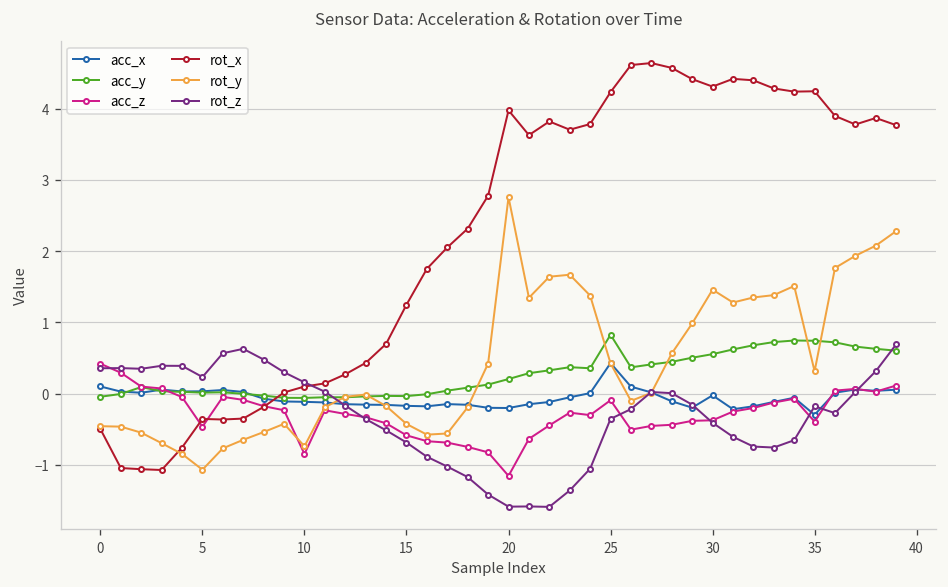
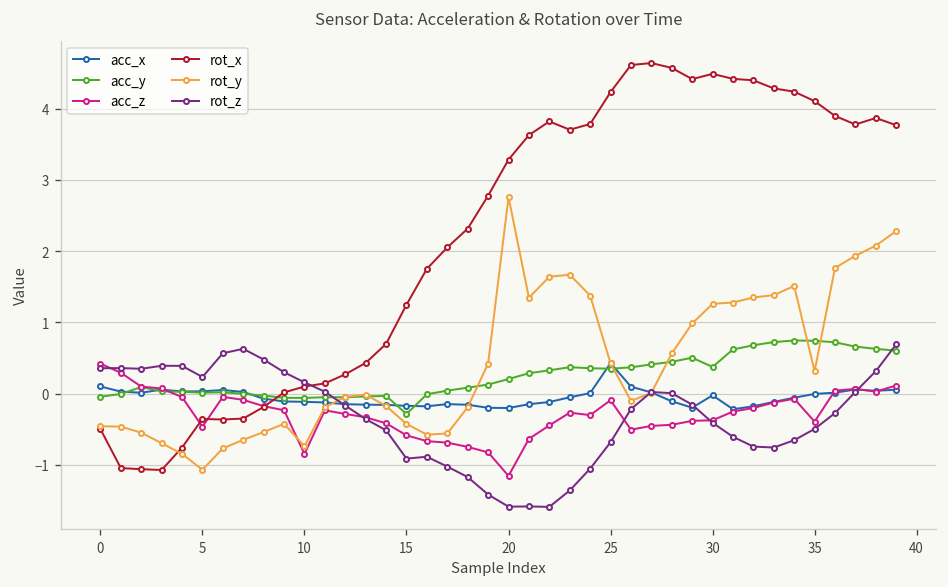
acc_y, 15: 0.0 -> -0.3
rot_z, 15: -0.7 -> -0.9
rot_x, 20: 4.0 -> 3.3
acc_y, 25: 0.8 -> 0.4
rot_z, 25: -0.4 -> -0.7
acc_y, 30: 0.6 -> 0.4
rot_x, 30: 4.3 -> 4.5
rot_y, 30: 1.5 -> 1.3
acc_x, 35: -0.3 -> 0.0
rot_x, 35: 4.2 -> 4.1
rot_z, 35: -0.2 -> -0.5
